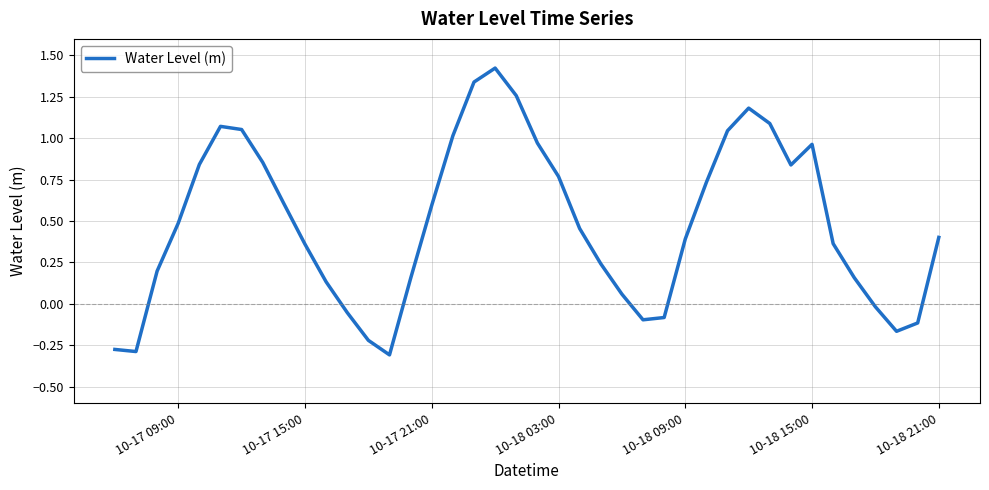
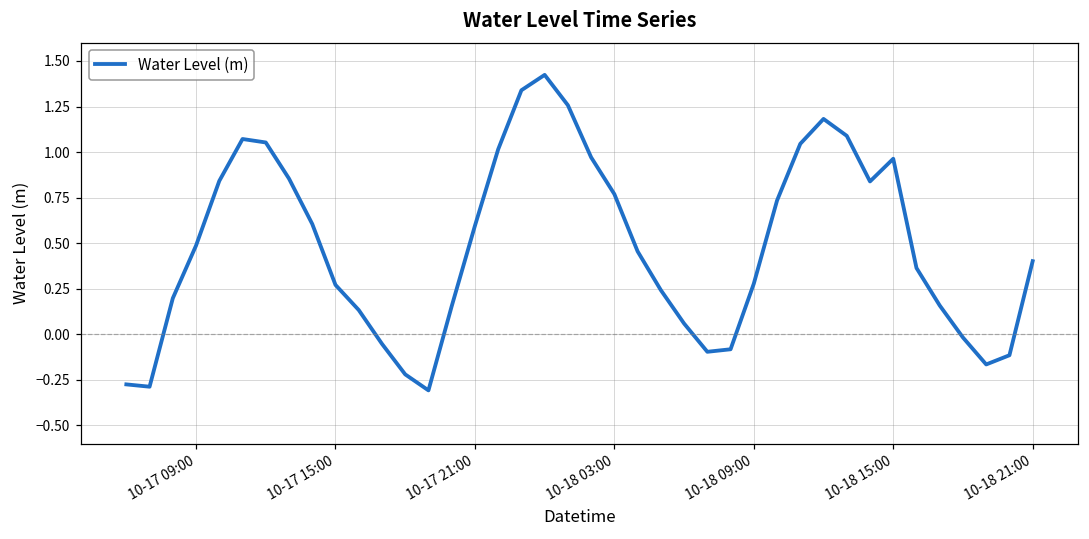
10-17 15:00: 0.36 -> 0.27
10-18 09:00: 0.39 -> 0.28
